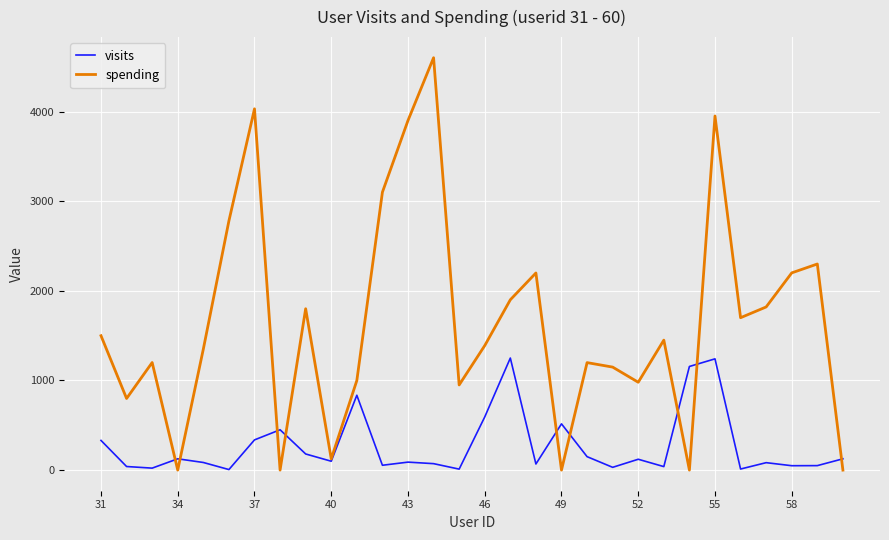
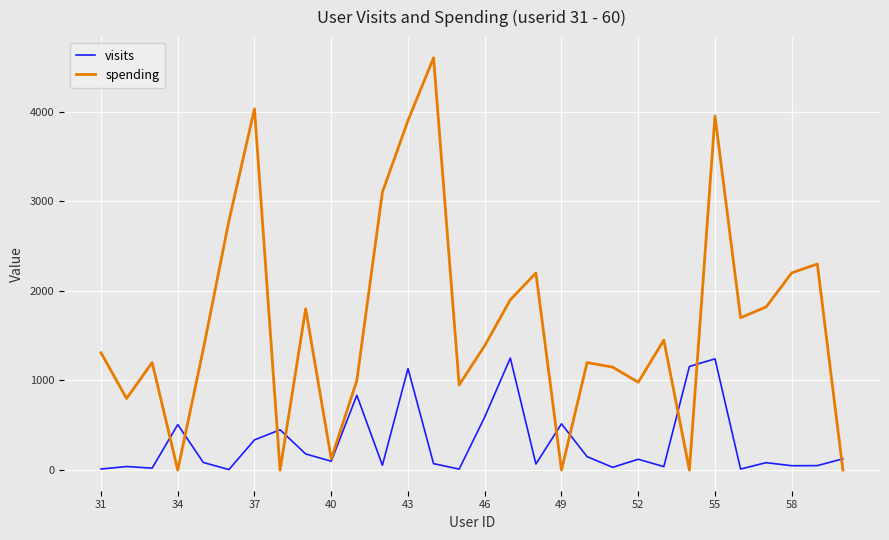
visits, 31: 300 -> 0
spending, 31: 1500 -> 1300
visits, 34: 100 -> 500
visits, 43: 100 -> 1100
